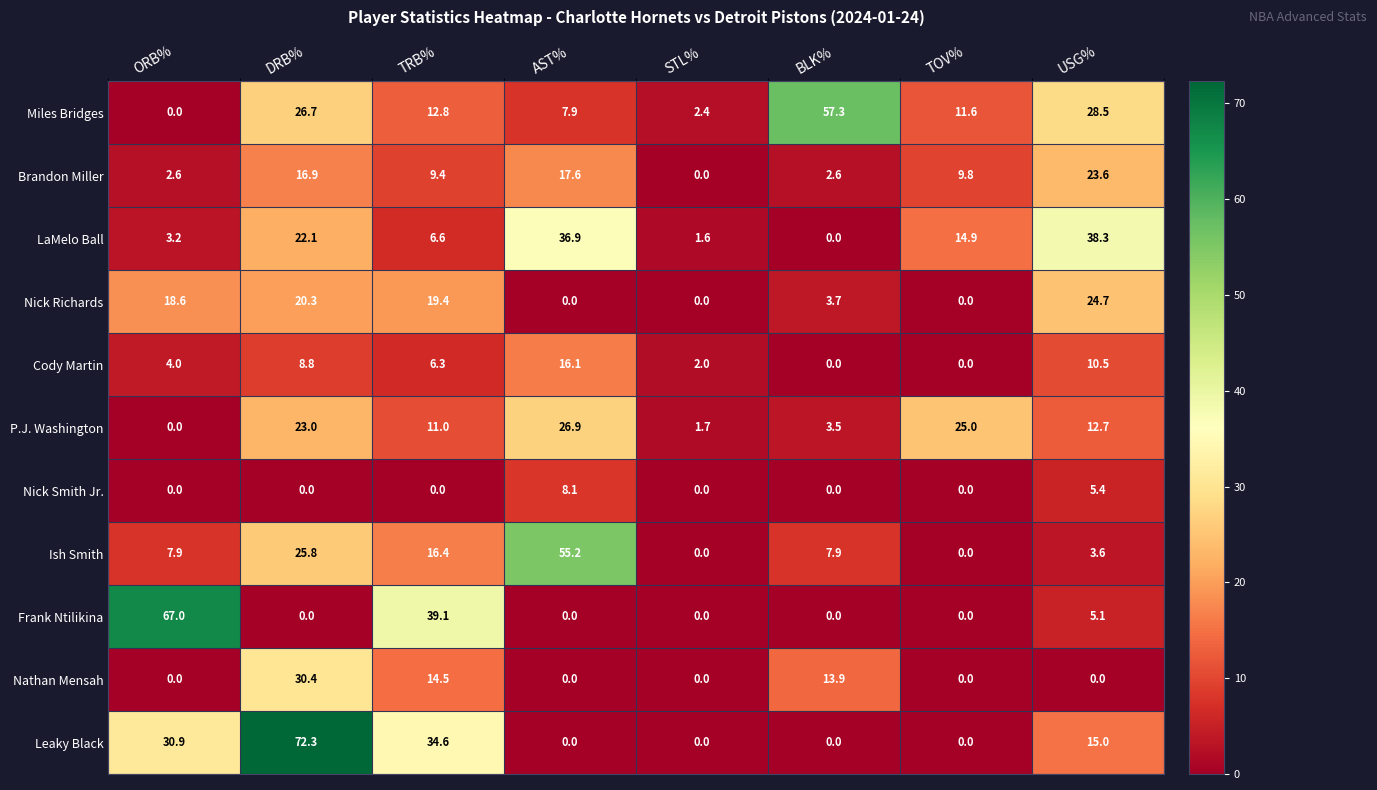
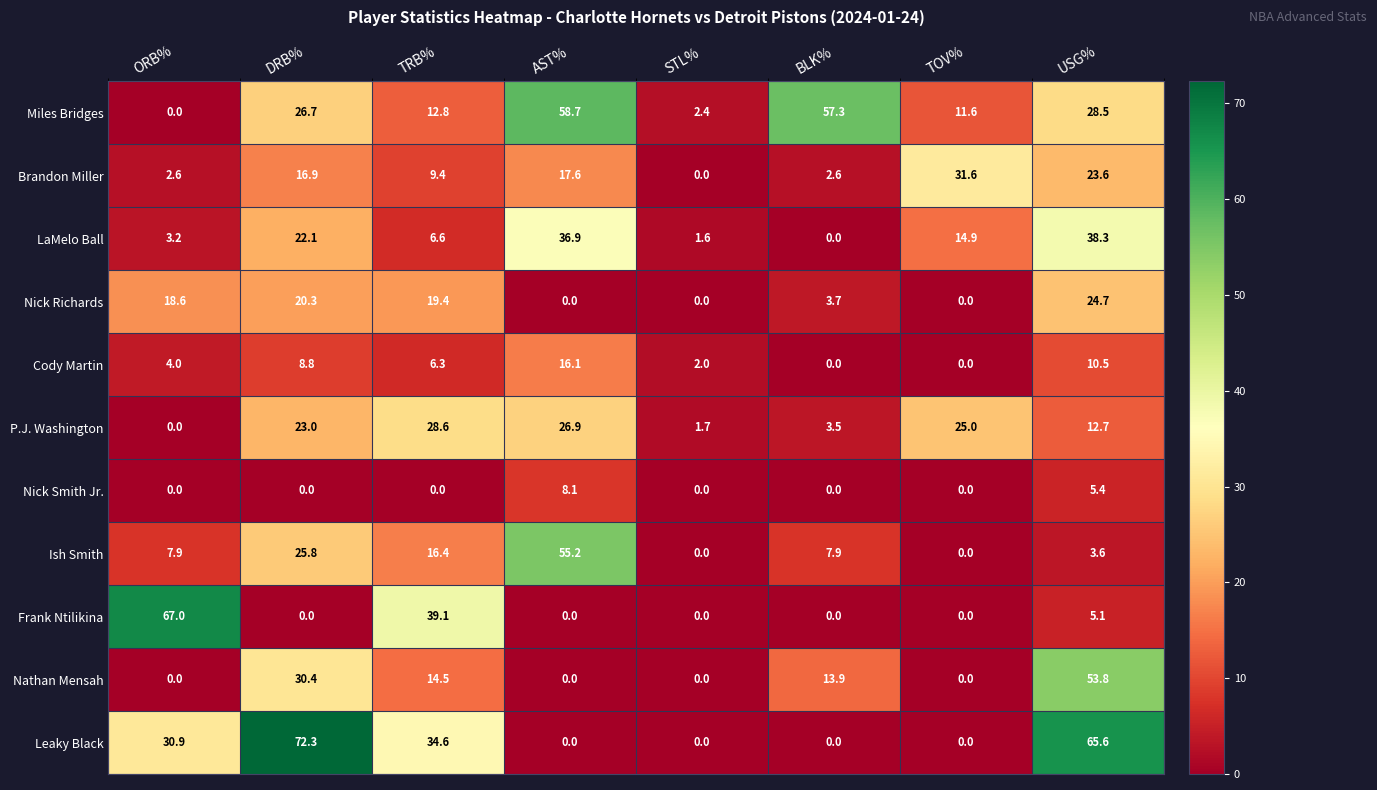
Miles Bridges, AST%: 7.9 -> 58.7
Brandon Miller, TOV%: 9.8 -> 31.6
P.J. Washington, TRB%: 11.0 -> 28.6
Nathan Mensah, USG%: 0.0 -> 53.8
Leaky Black, USG%: 15.0 -> 65.6
